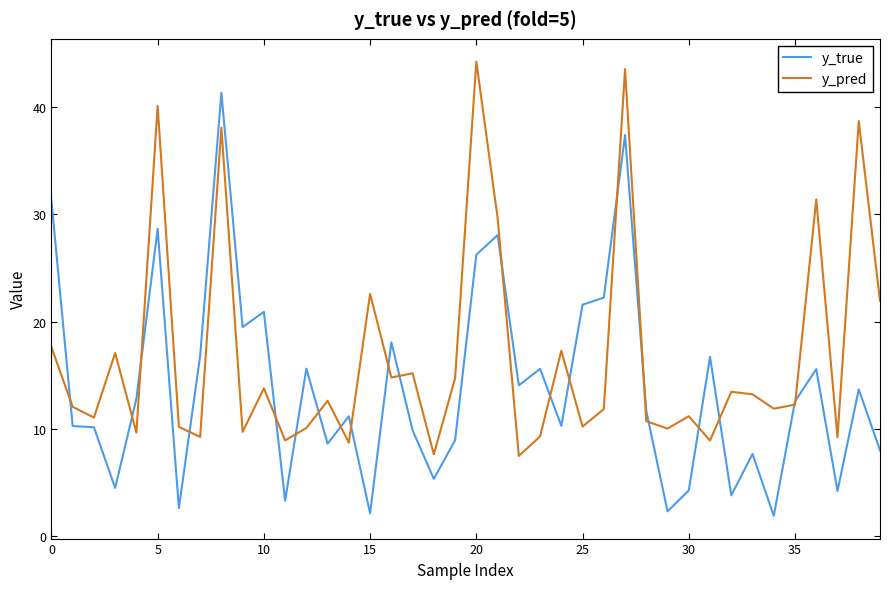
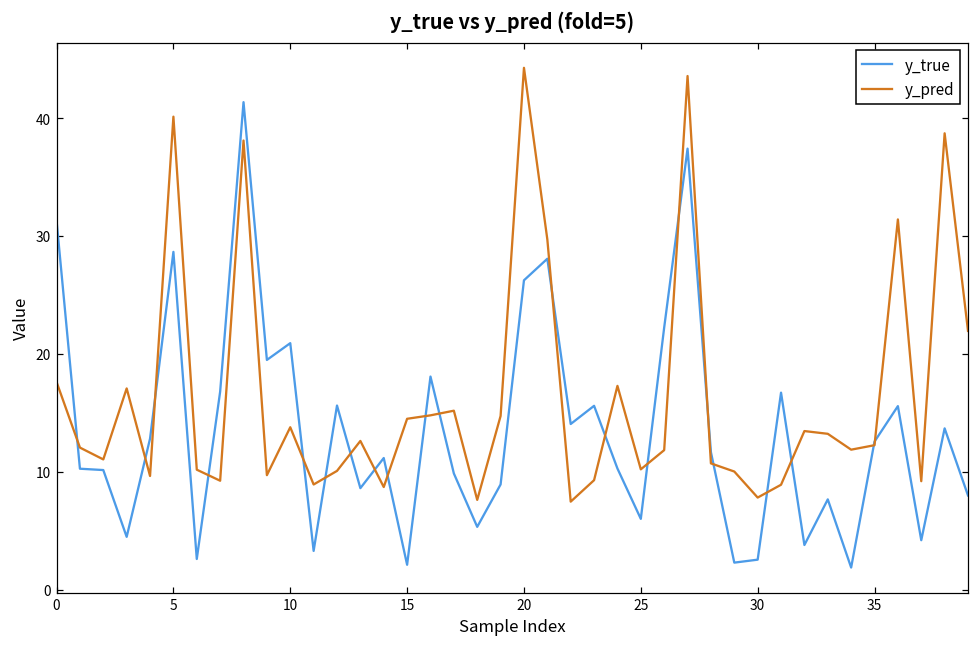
y_pred, 15: 22.6 -> 14.5
y_true, 25: 21.6 -> 6.0
y_true, 30: 4.3 -> 2.5
y_pred, 30: 11.2 -> 7.8
